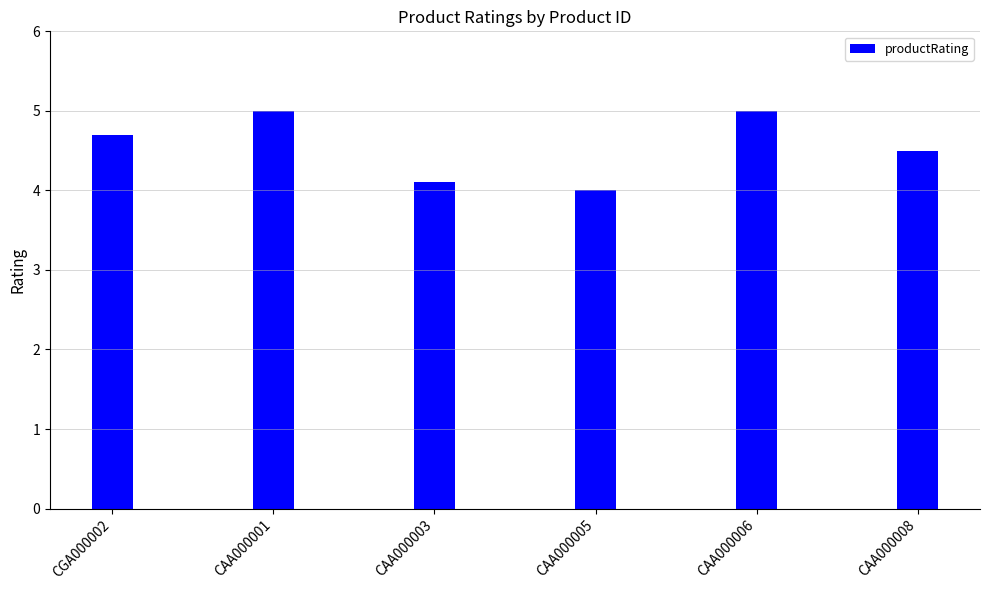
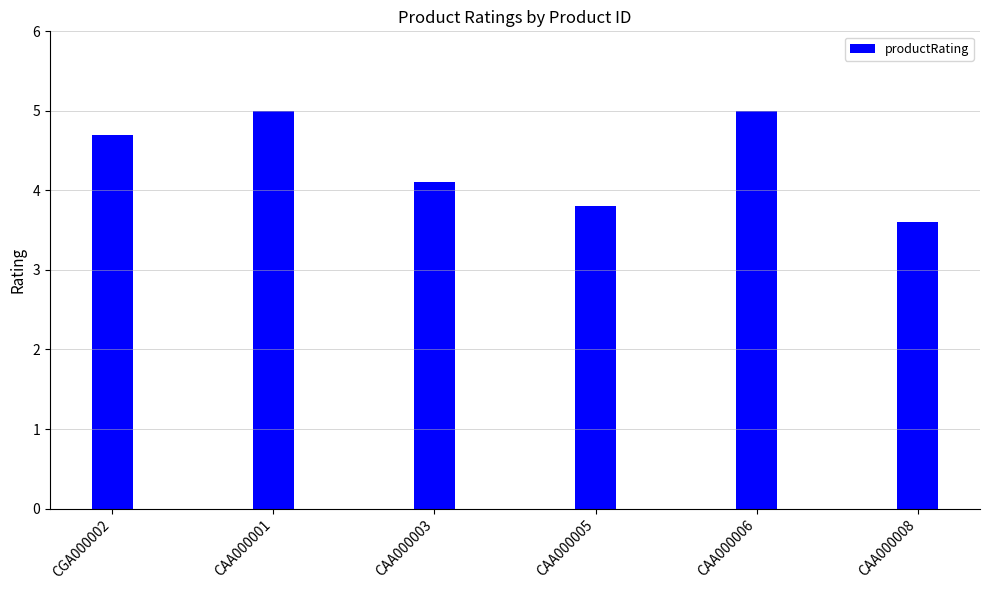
CAA000005: 4.0 -> 3.8
CAA000008: 4.5 -> 3.6
